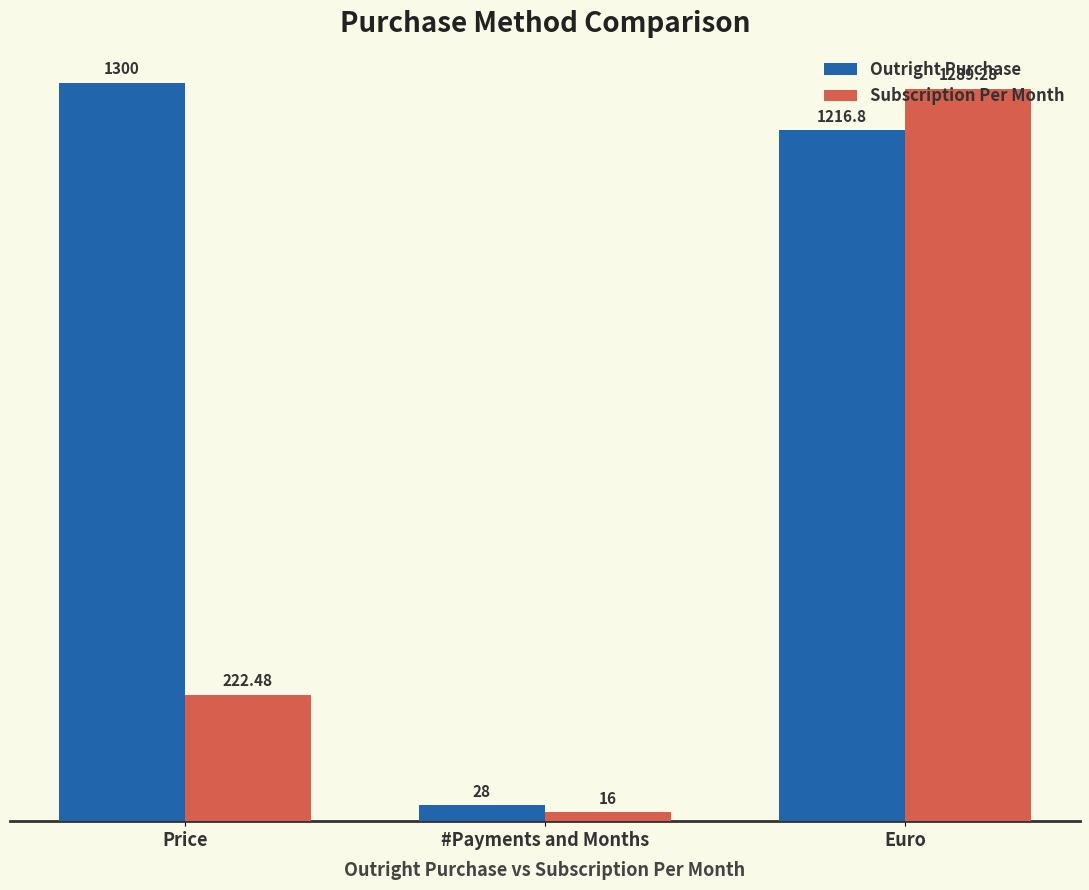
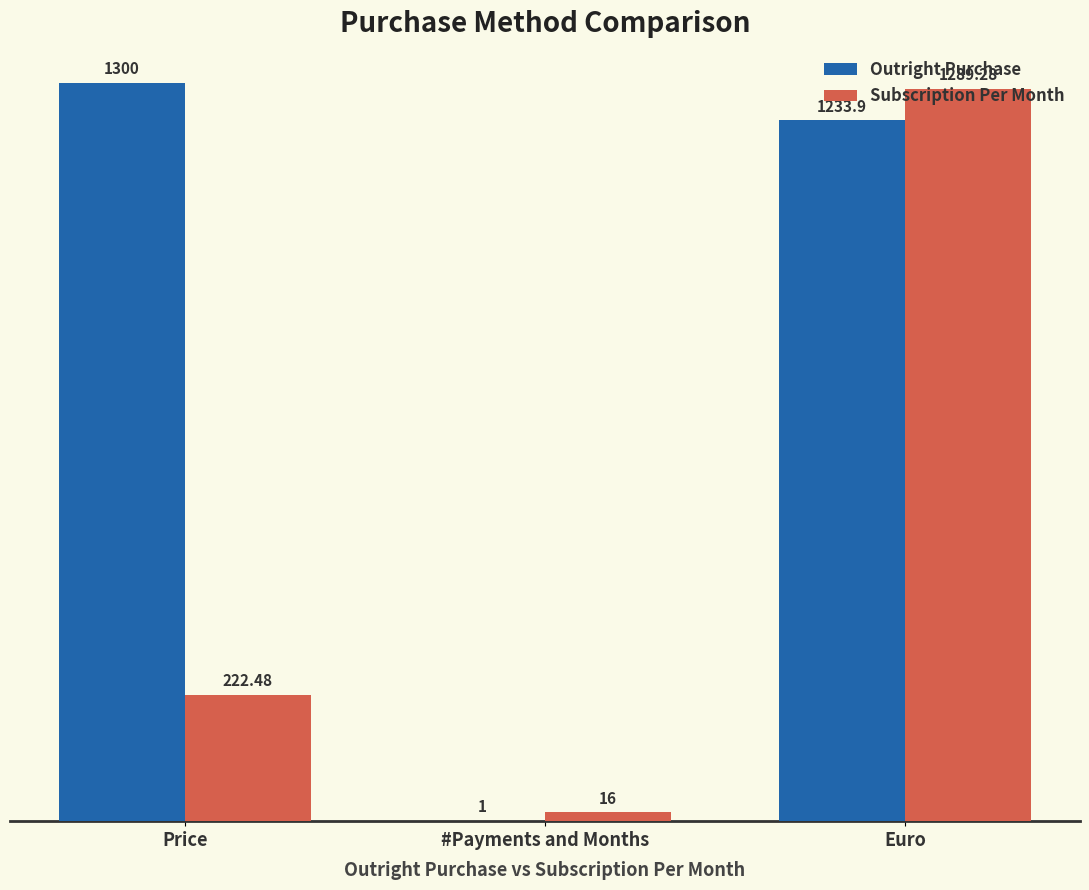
Outright Purchase, #Payments and Months: 28 -> 1
Outright Purchase, Euro: 1216.8 -> 1233.9
